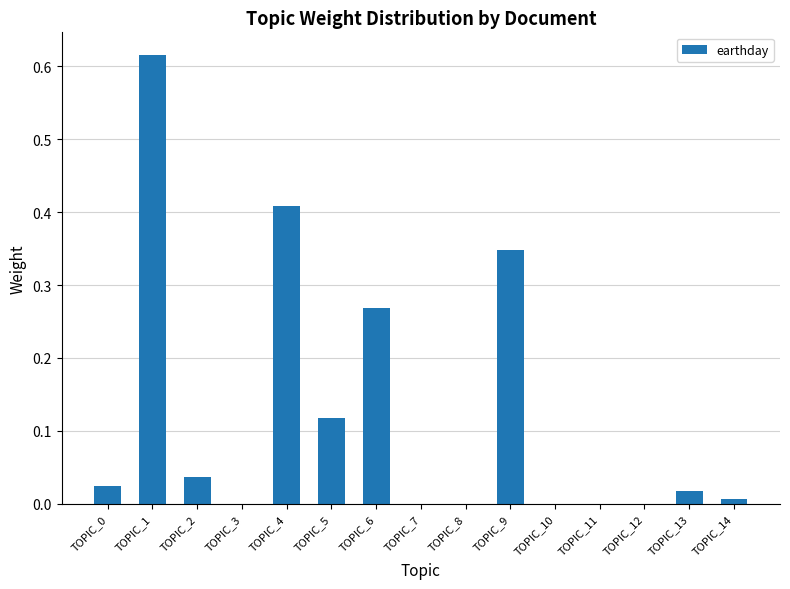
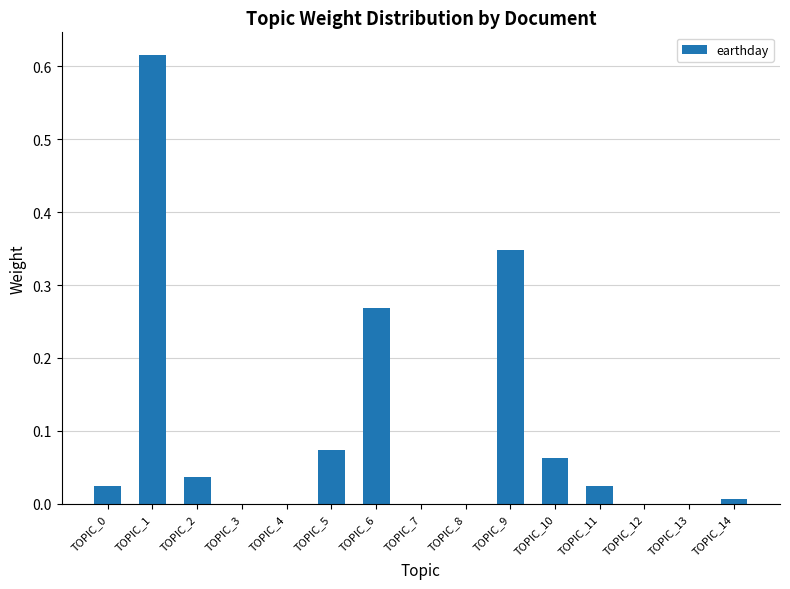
TOPIC_4: 0.41 -> 0.00
TOPIC_5: 0.12 -> 0.07
TOPIC_10: 0.00 -> 0.06
TOPIC_11: 0.00 -> 0.03
TOPIC_13: 0.02 -> 0.00
